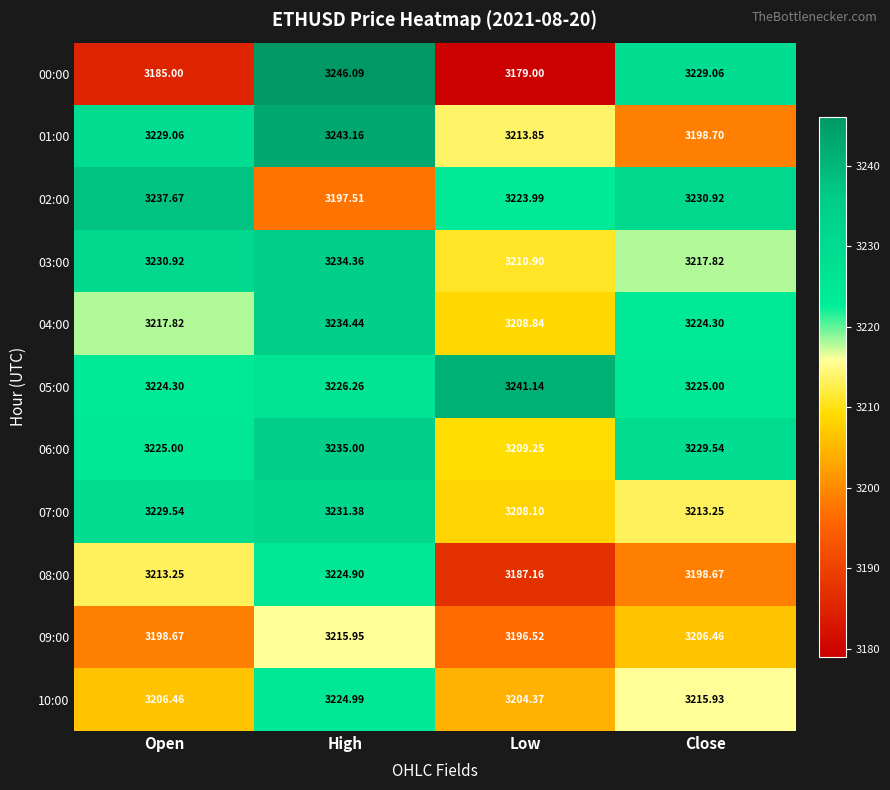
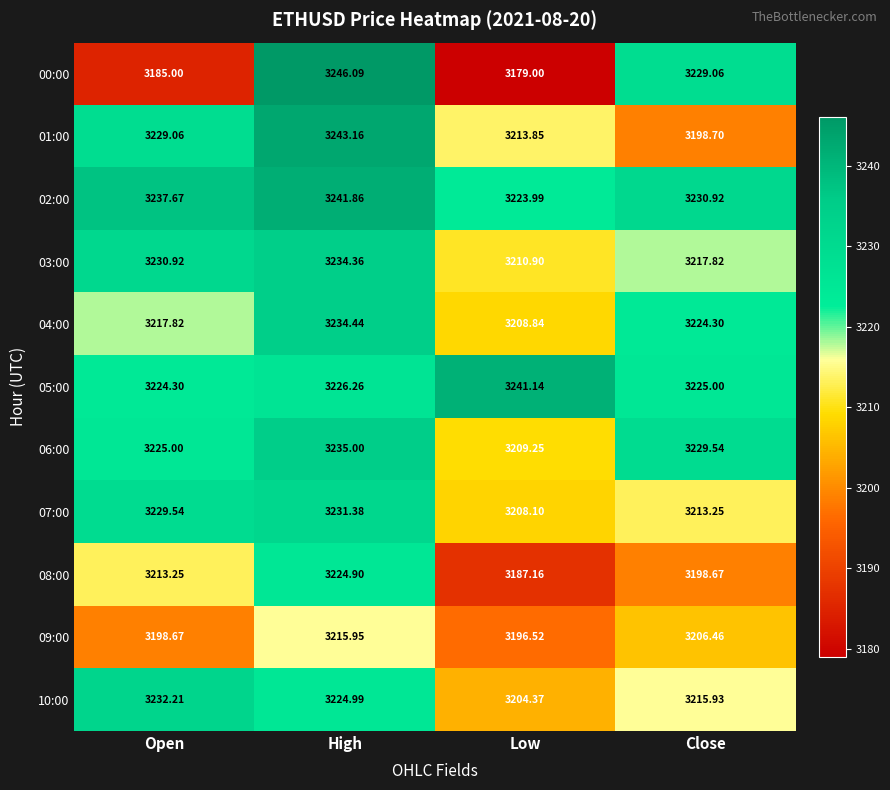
02:00, High: 3197.51 -> 3241.86
10:00, Open: 3206.46 -> 3232.21
